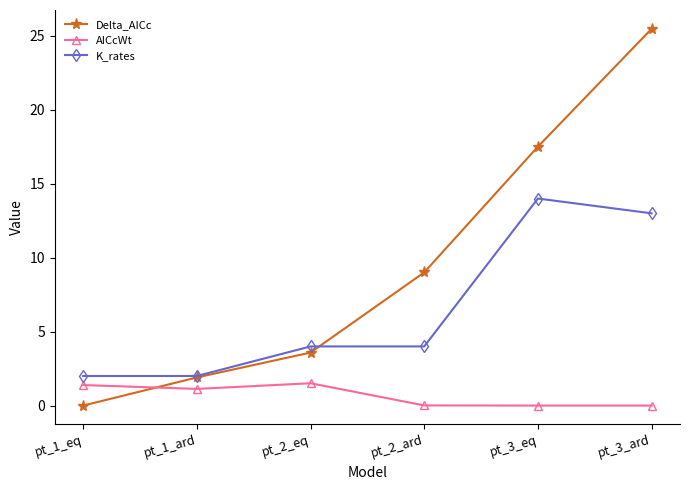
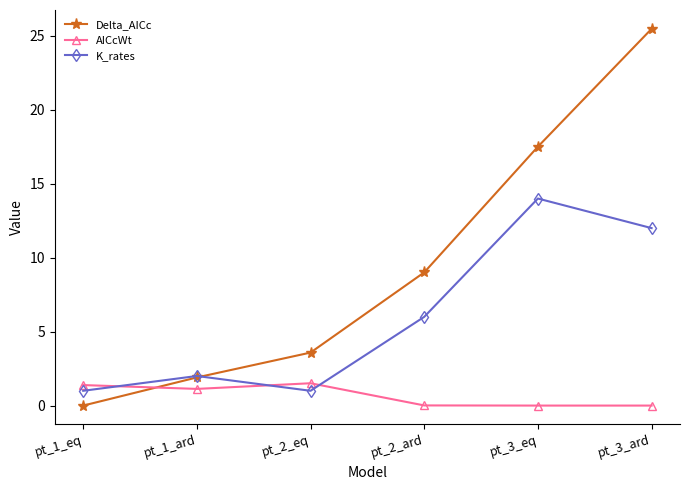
K_rates, pt_1_eq: 2 -> 1
K_rates, pt_2_eq: 4 -> 1
K_rates, pt_2_ard: 4 -> 6
K_rates, pt_3_ard: 13 -> 12
